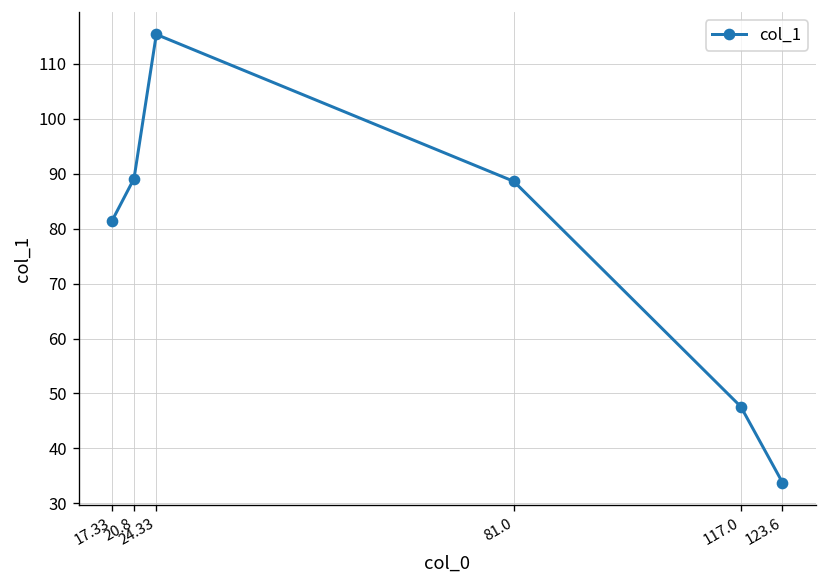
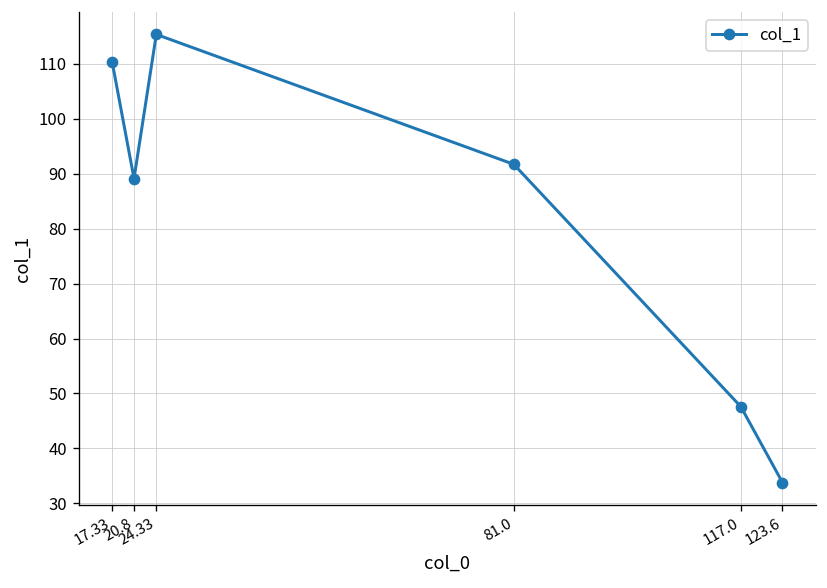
17.33: 81 -> 110
81.0: 89 -> 92
